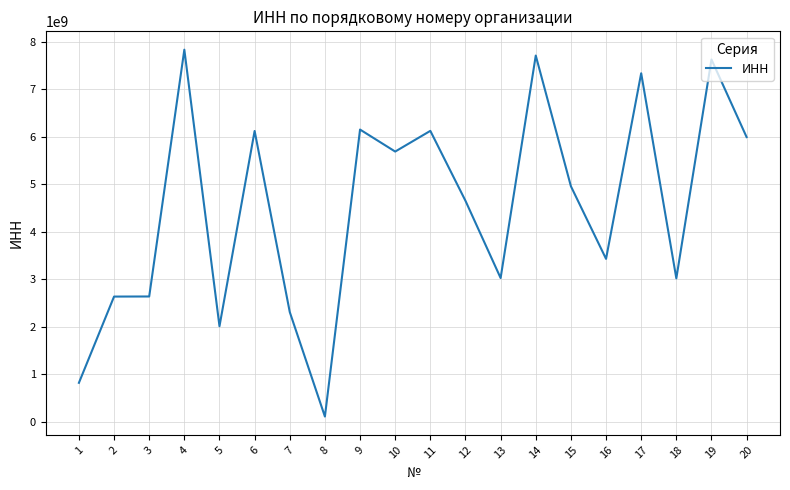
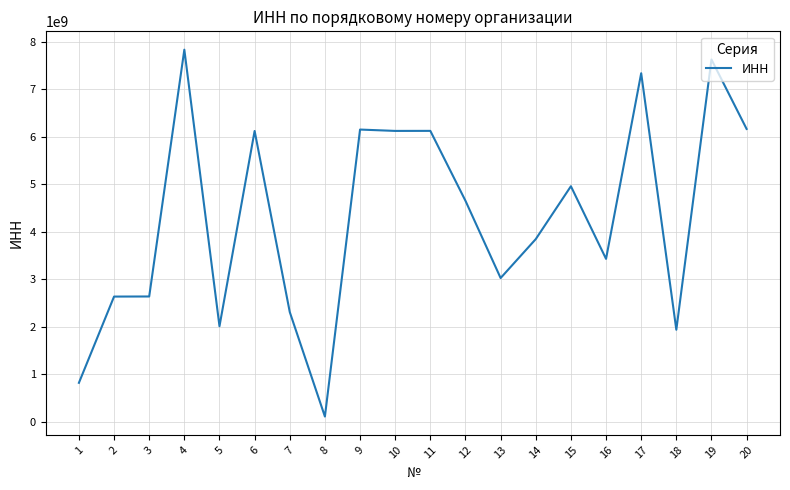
10: 5700000000 -> 6100000000
14: 7700000000 -> 3800000000
18: 3000000000 -> 1900000000
20: 6000000000 -> 6200000000
